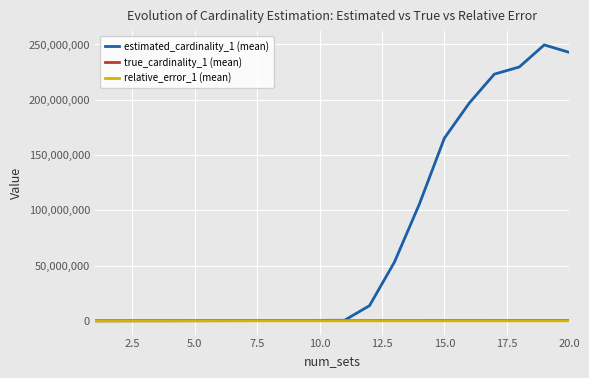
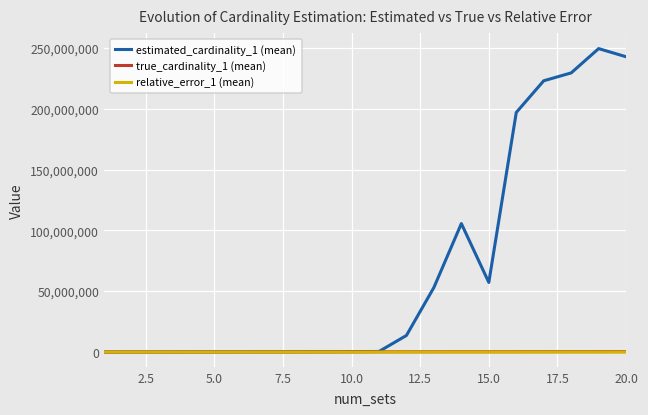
estimated_cardinality_1 (mean), 15.0: 165,000,000 -> 57,000,000
